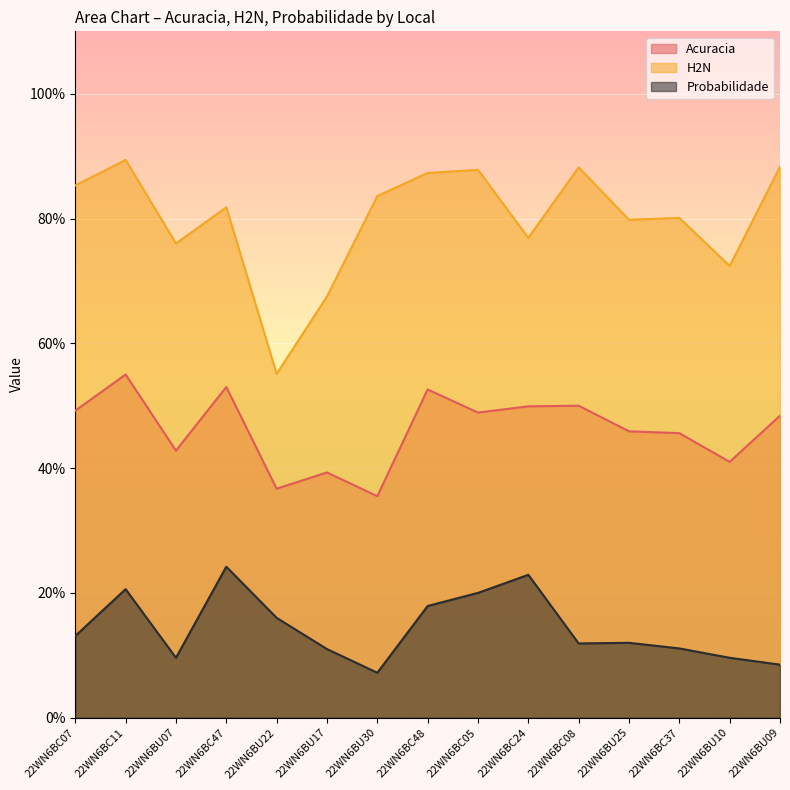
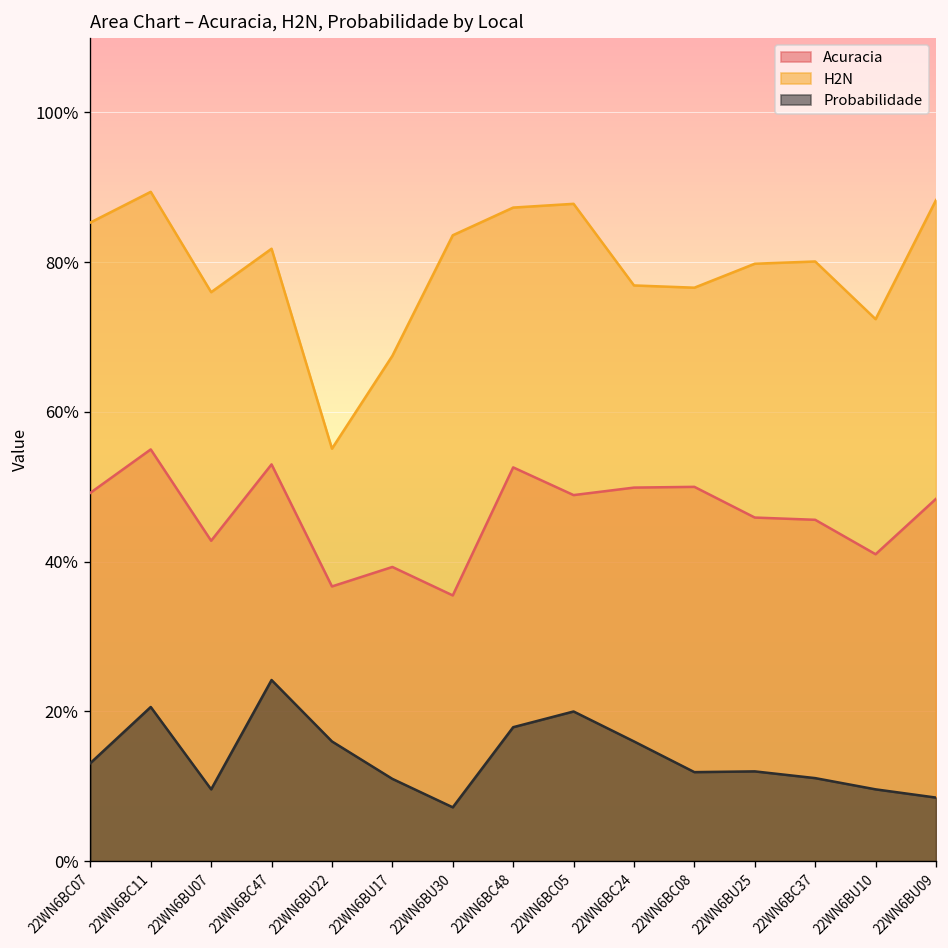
Probabilidade, 22WN6BC24: 23% -> 16%
H2N, 22WN6BC08: 88% -> 77%
